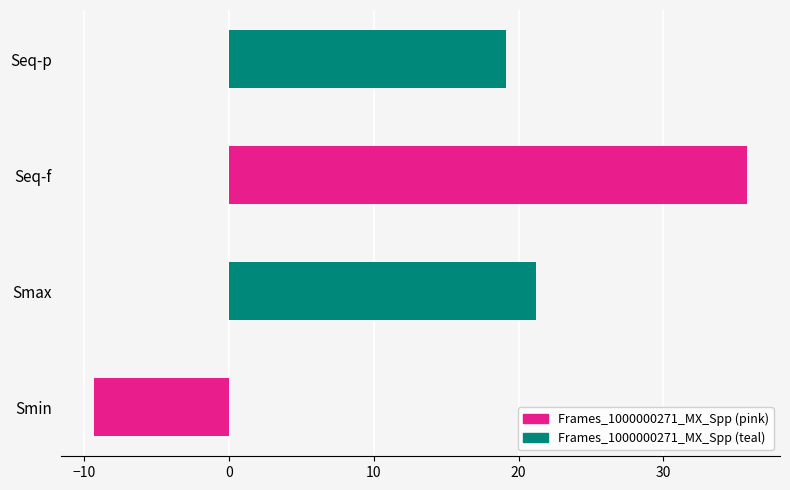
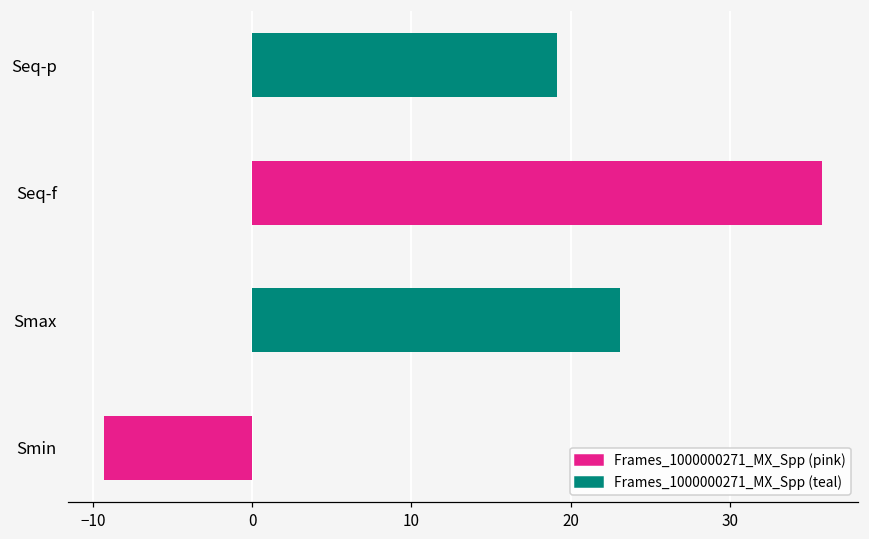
Smax: 21.2 -> 23.1
